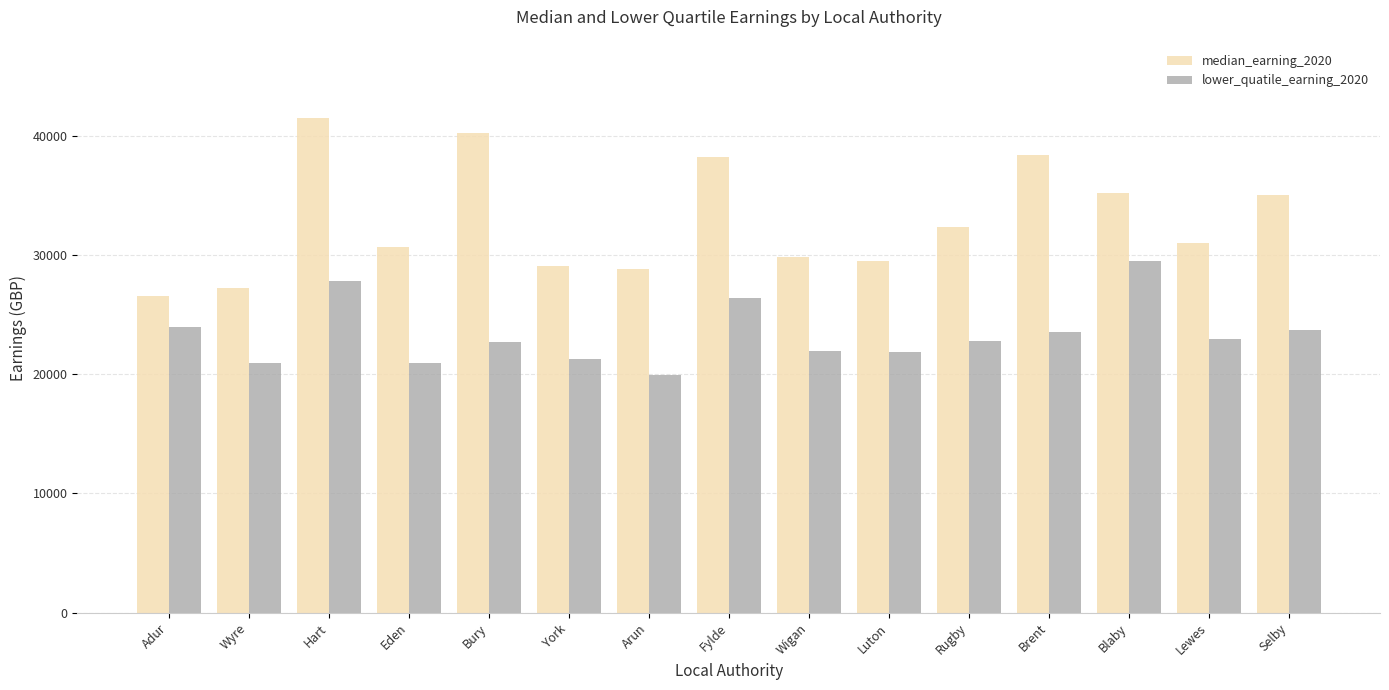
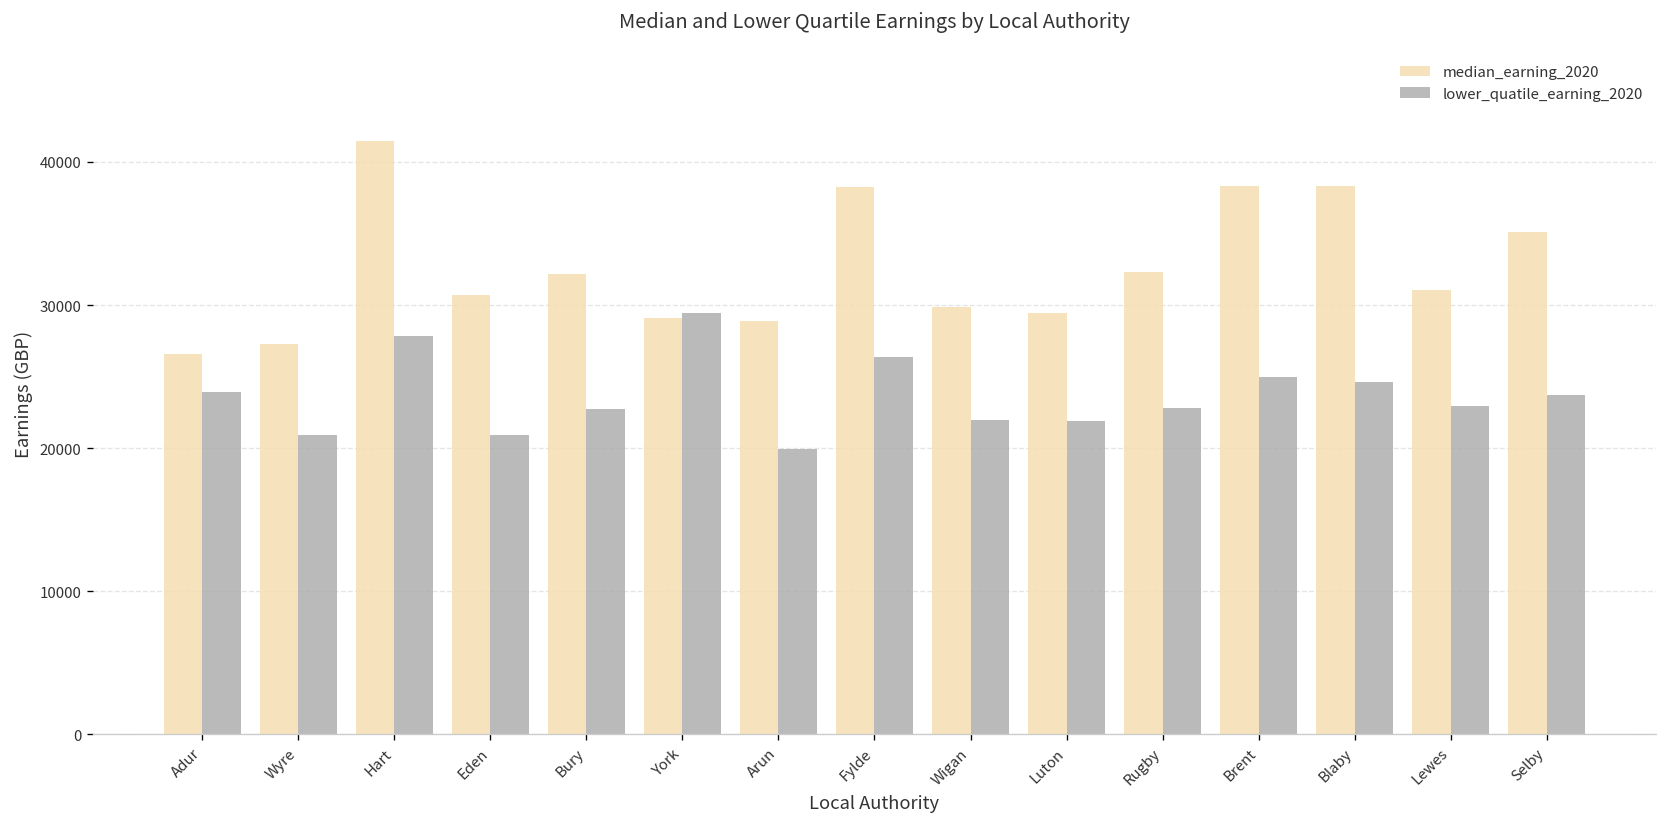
median_earning_2020, Bury: 40300 -> 32200
lower_quatile_earning_2020, York: 21300 -> 29500
lower_quatile_earning_2020, Brent: 23600 -> 25000
median_earning_2020, Blaby: 35200 -> 38300
lower_quatile_earning_2020, Blaby: 29500 -> 24600
